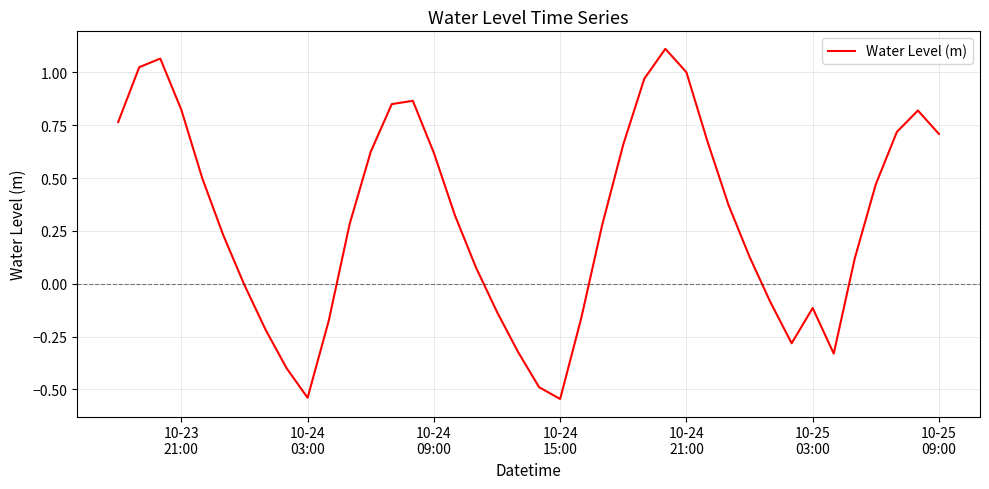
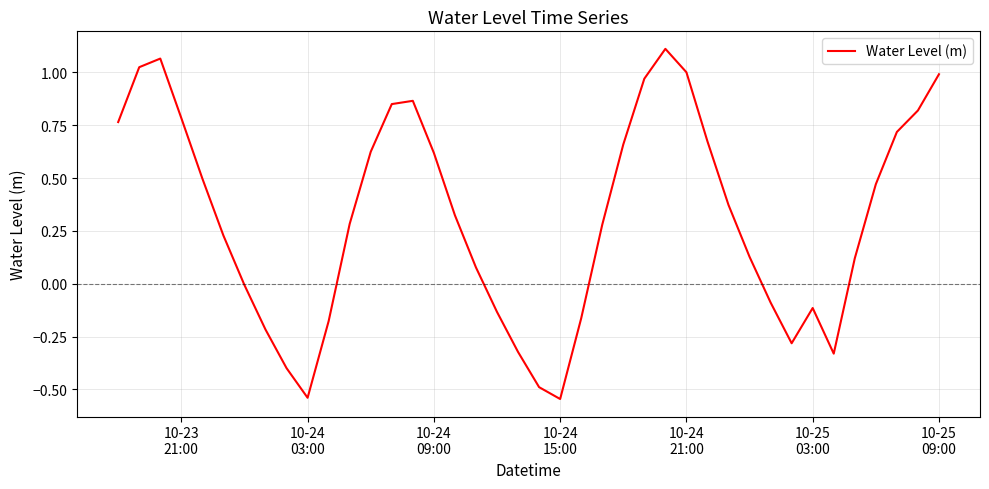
10-23 21:00: 0.82 -> 0.78
10-25 09:00: 0.71 -> 0.99
